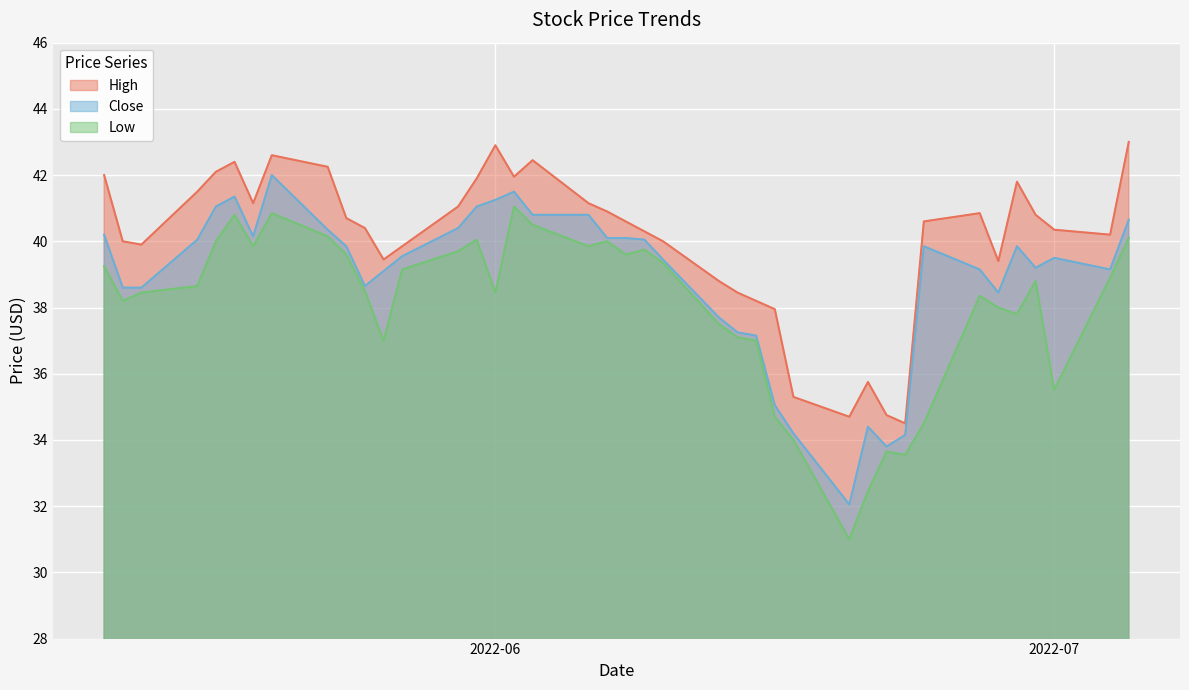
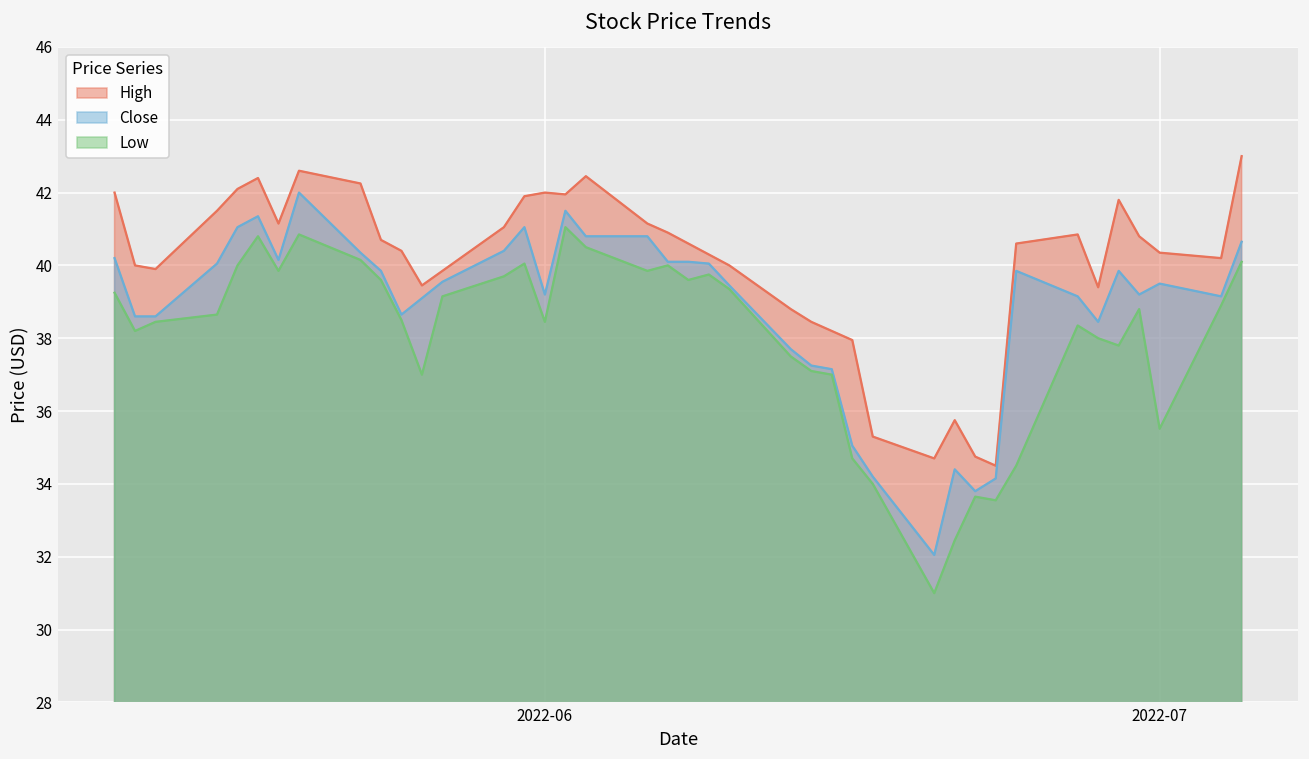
High, 2022-06: 42.9 -> 42.0
Close, 2022-06: 41.3 -> 39.2
